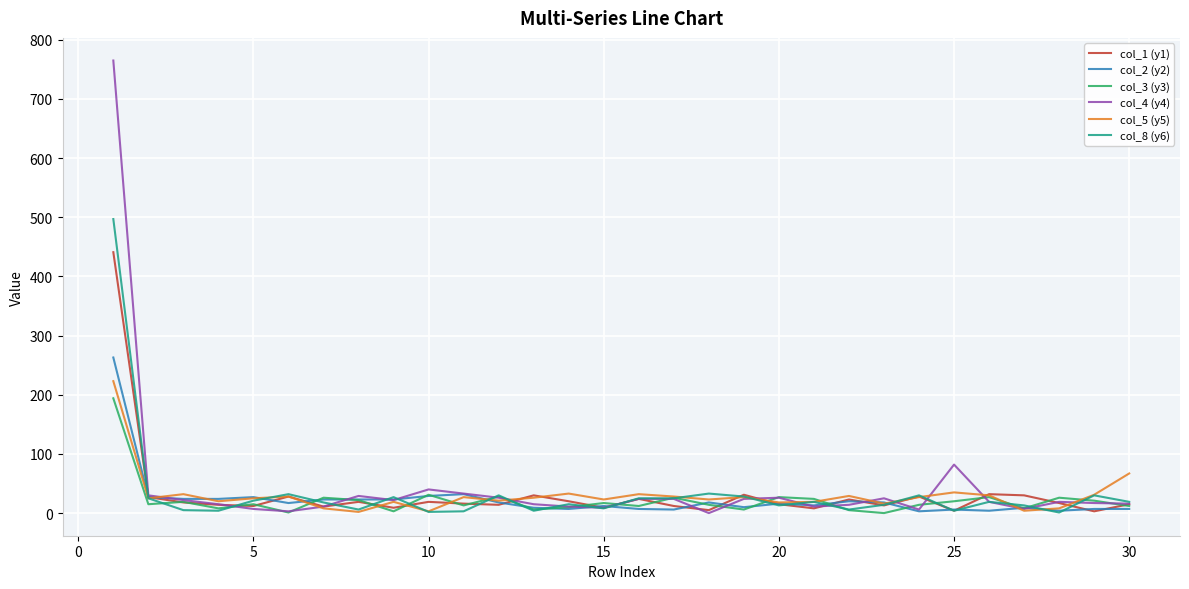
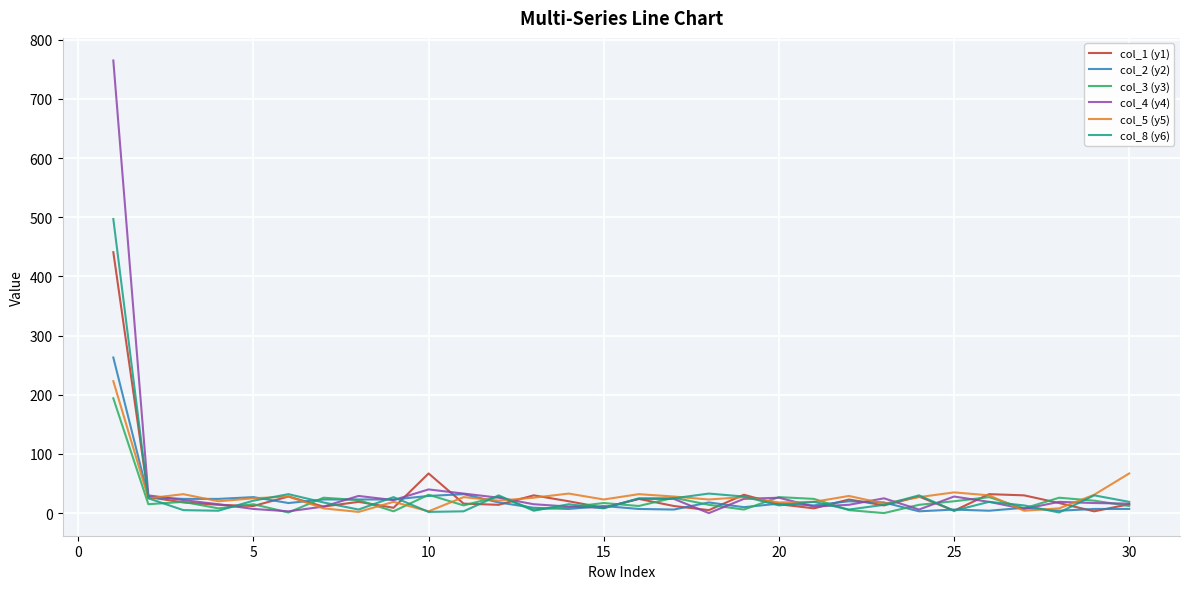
col_1 (y1), 10: 20 -> 70
col_4 (y4), 25: 80 -> 30
